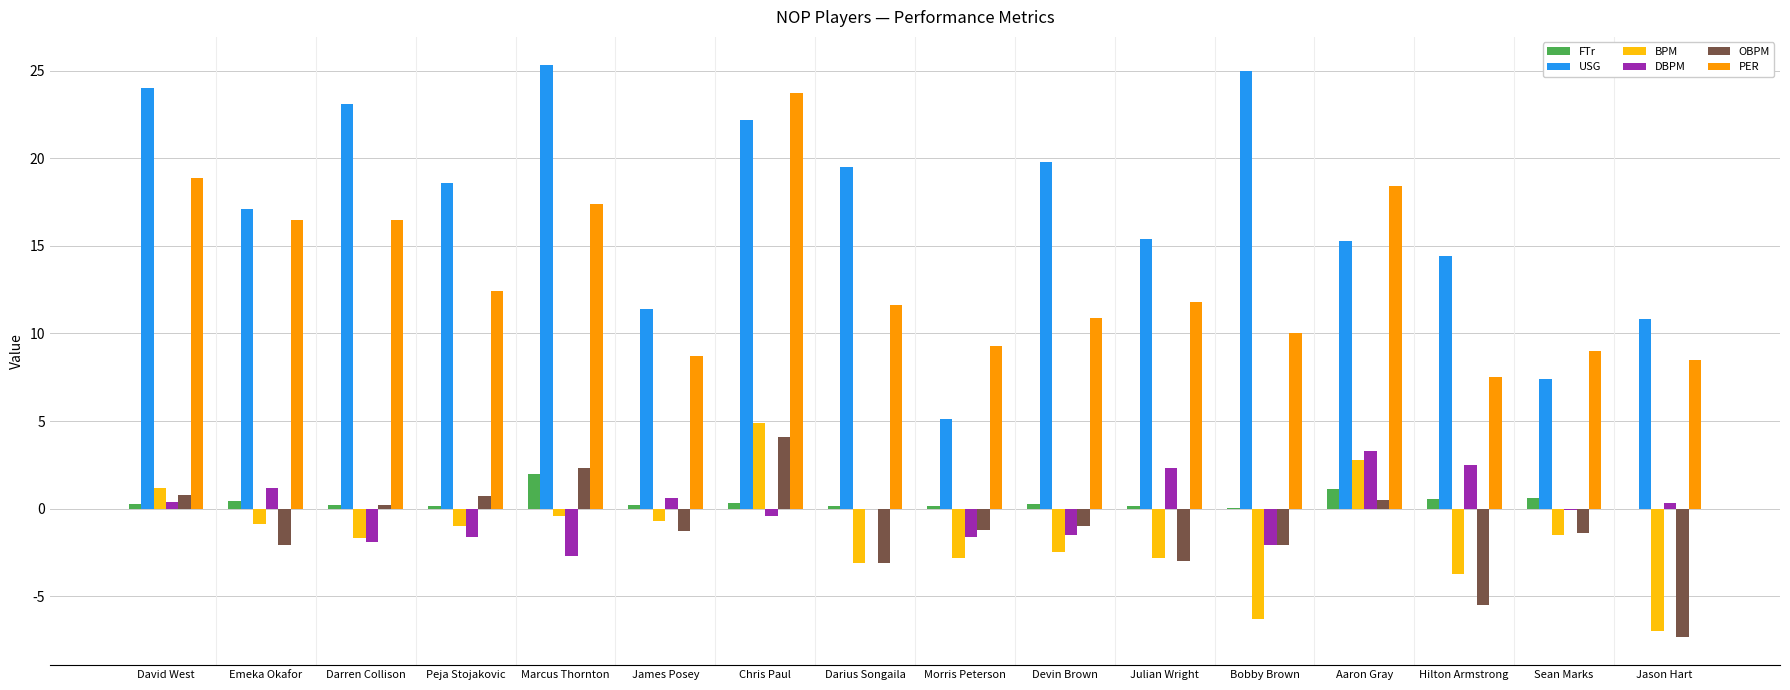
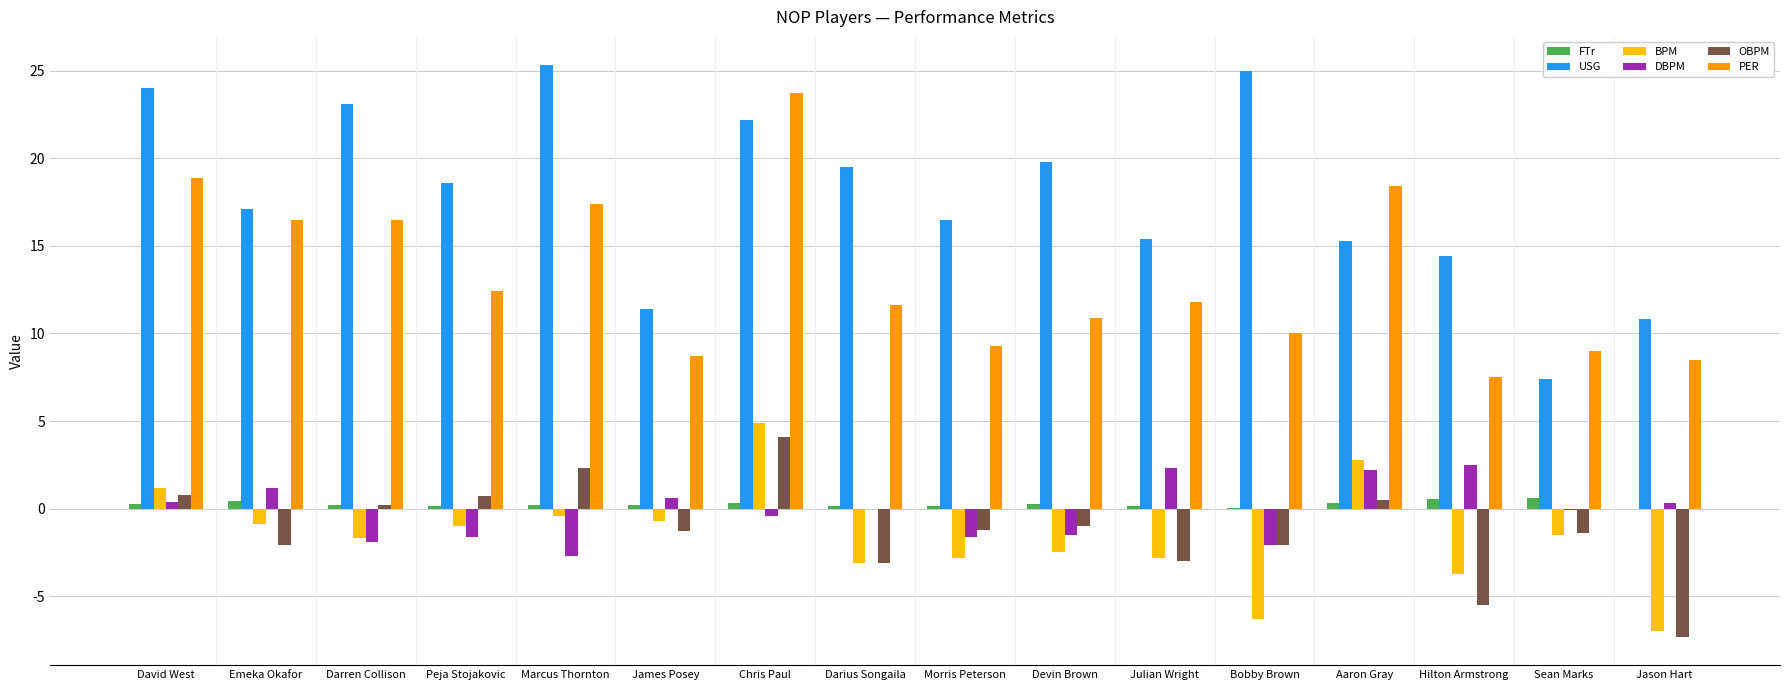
FTr, Marcus Thornton: 2.0 -> 0.2
USG, Morris Peterson: 5.1 -> 16.5
FTr, Aaron Gray: 1.1 -> 0.3
DBPM, Aaron Gray: 3.3 -> 2.2
